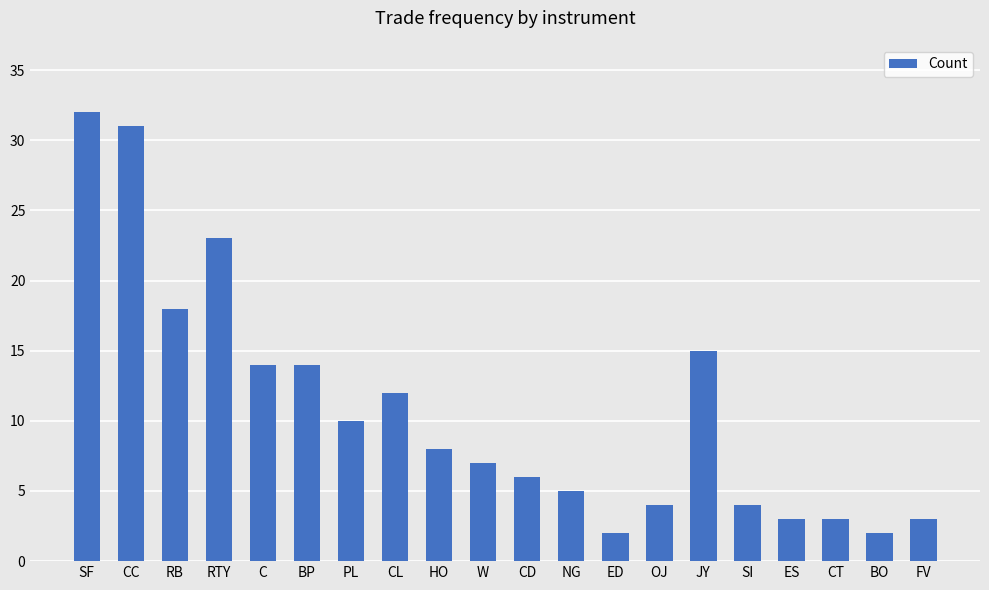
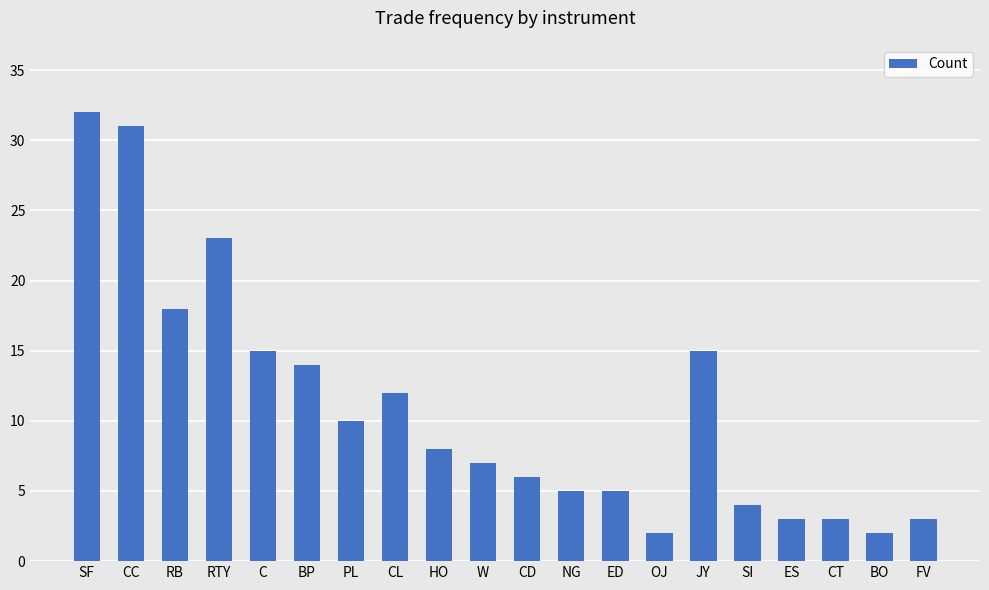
C: 14 -> 15
ED: 2 -> 5
OJ: 4 -> 2
